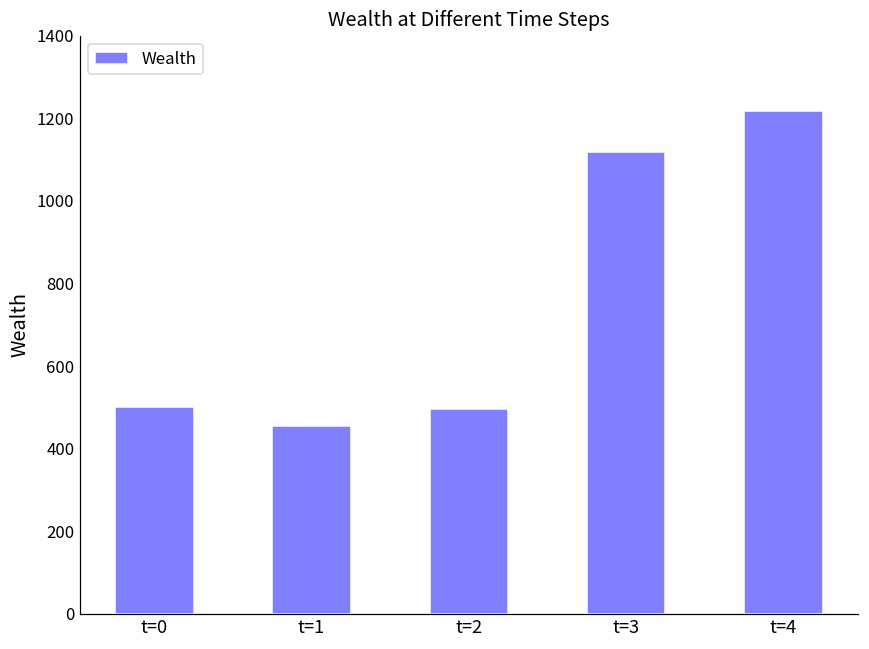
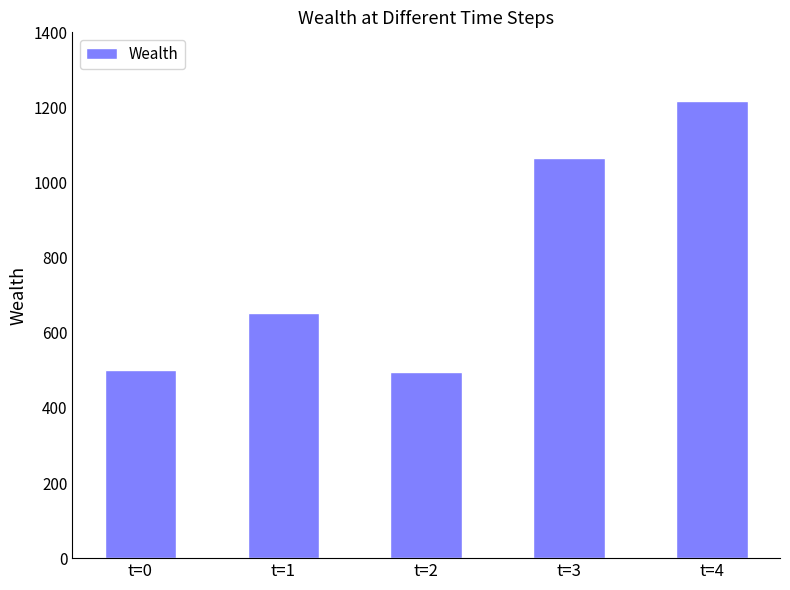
t=1: 450 -> 650
t=3: 1120 -> 1070
